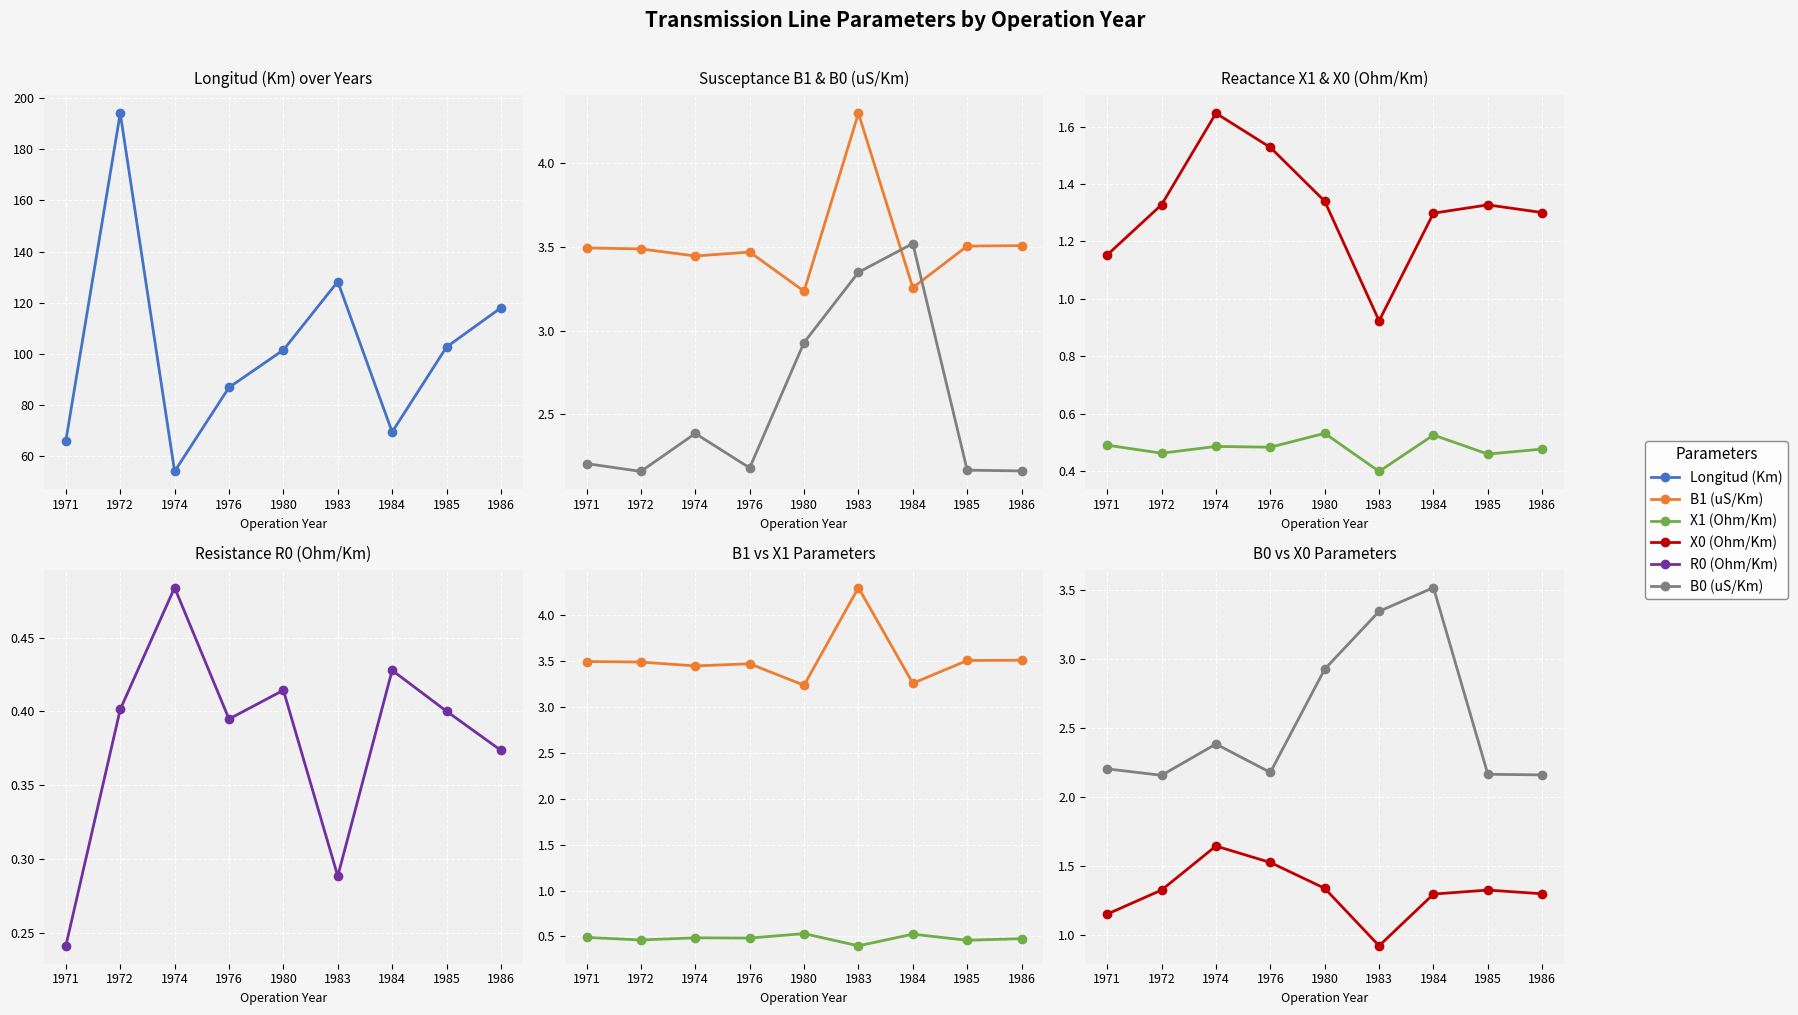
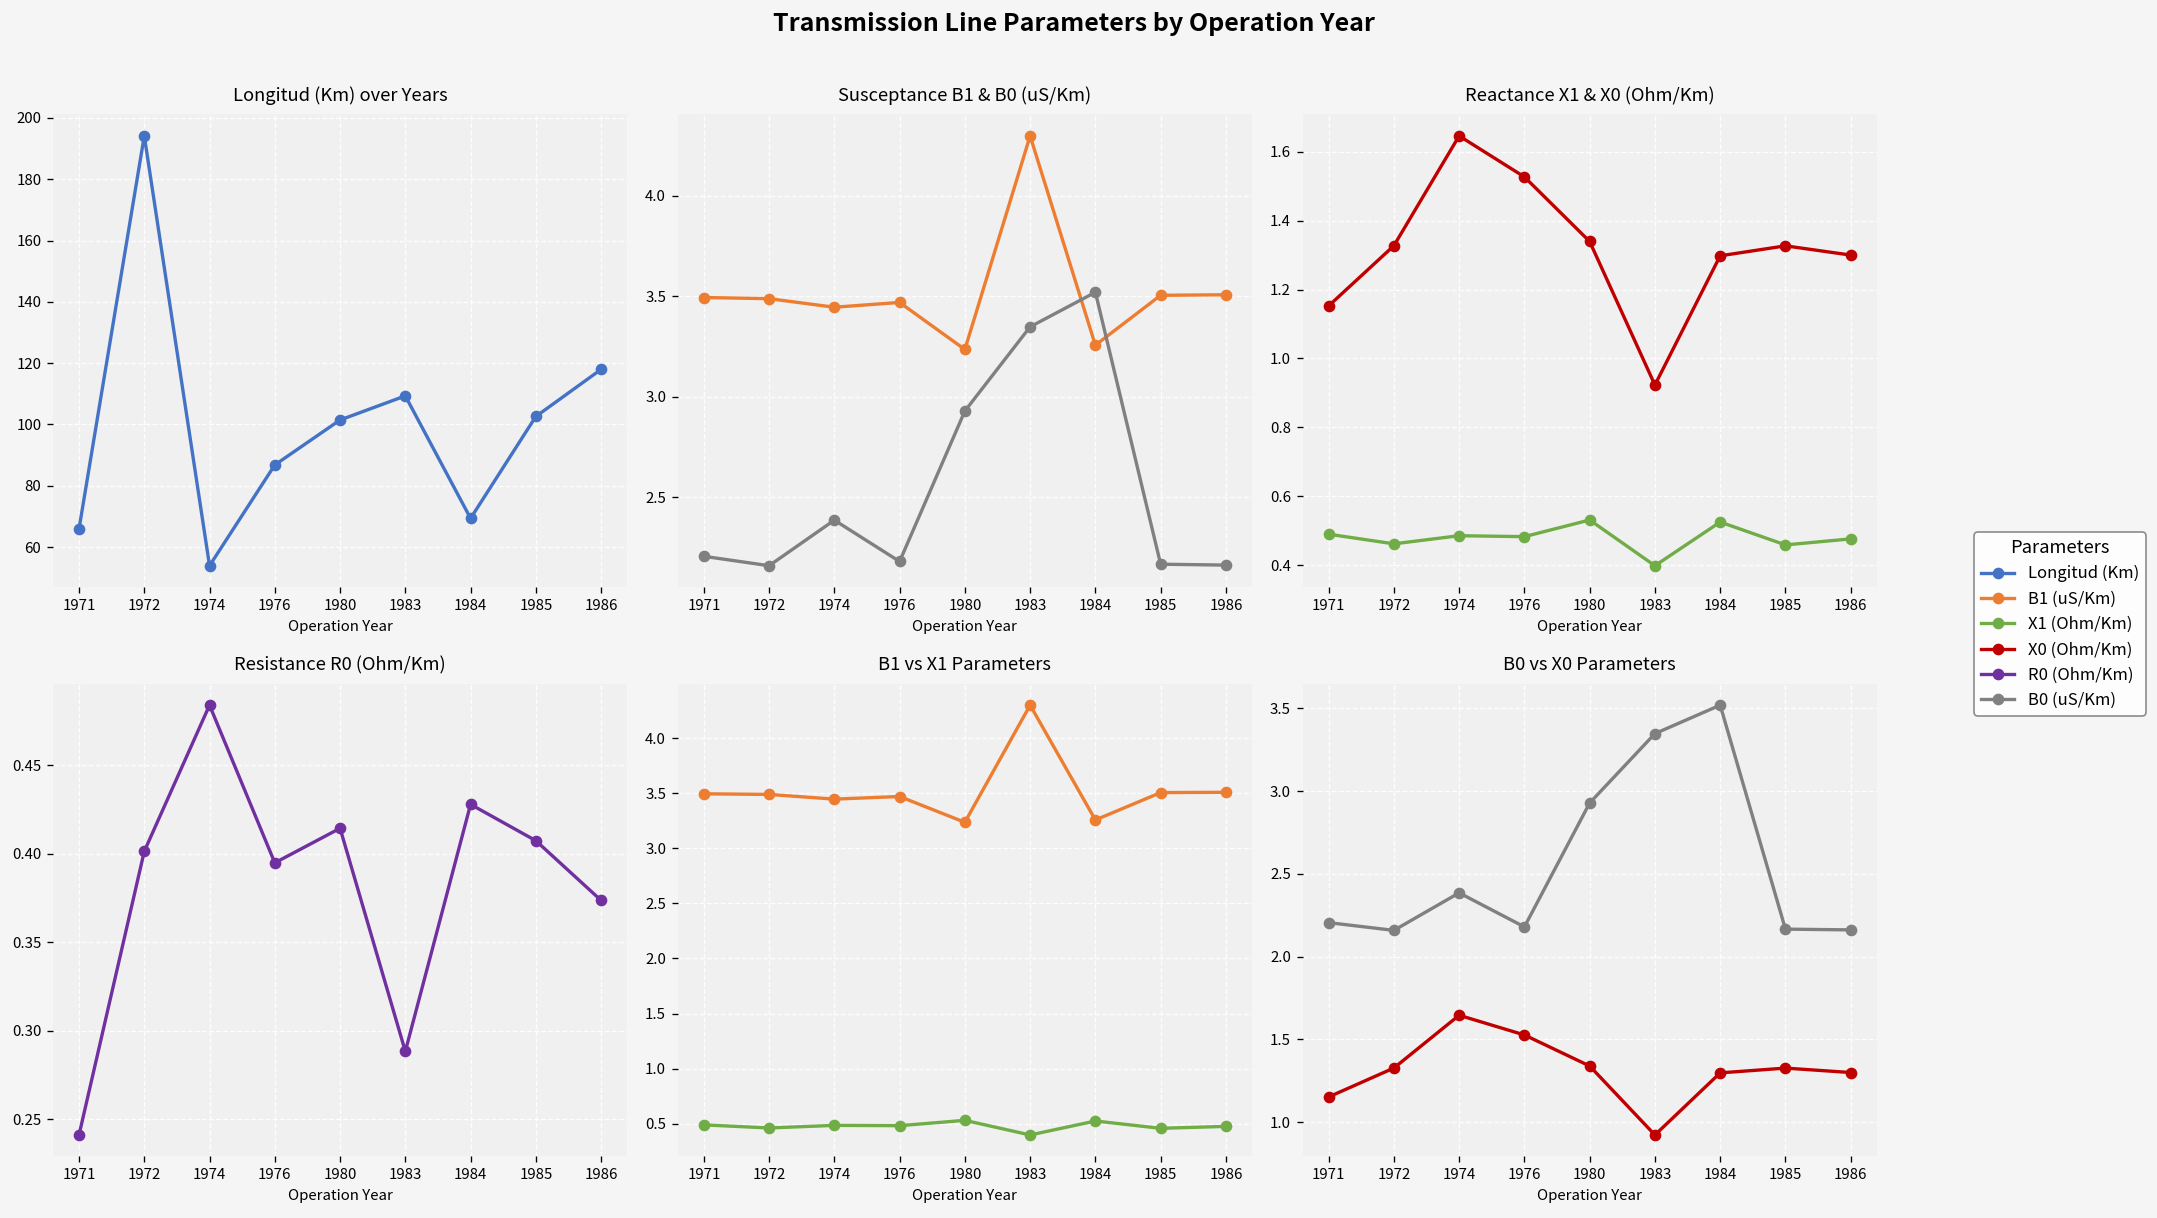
Longitud (Km) over Years, 1983: 128 -> 109
Resistance R0 (Ohm/Km), 1985: 0.400 -> 0.407
